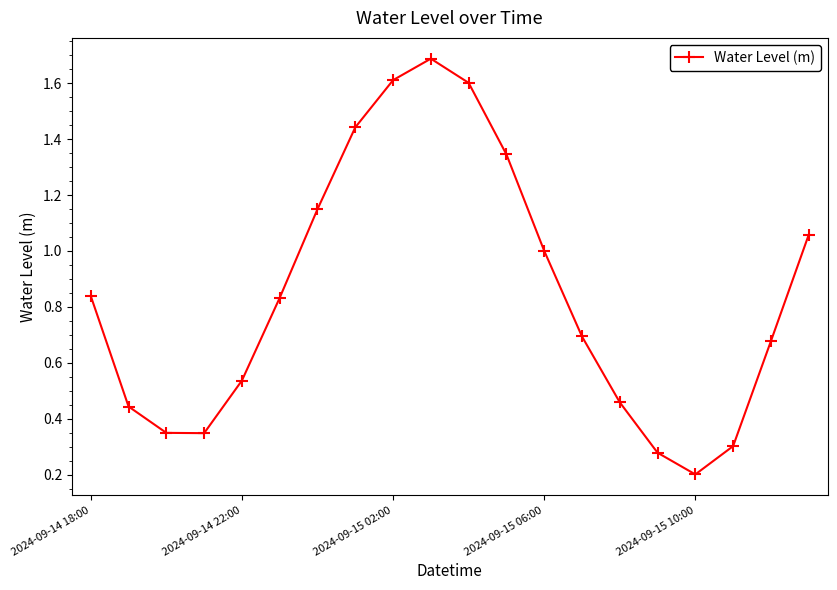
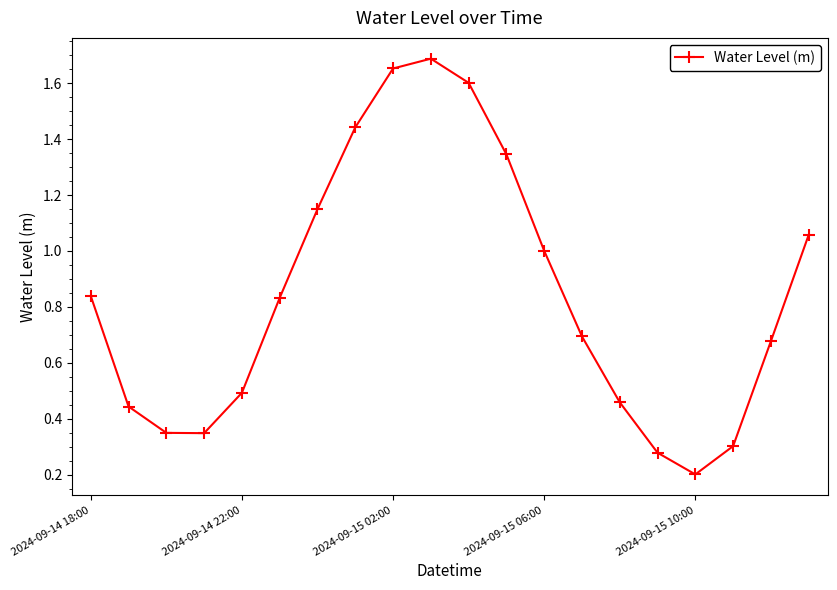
2024-09-14 22:00: 0.54 -> 0.49
2024-09-15 02:00: 1.61 -> 1.65
